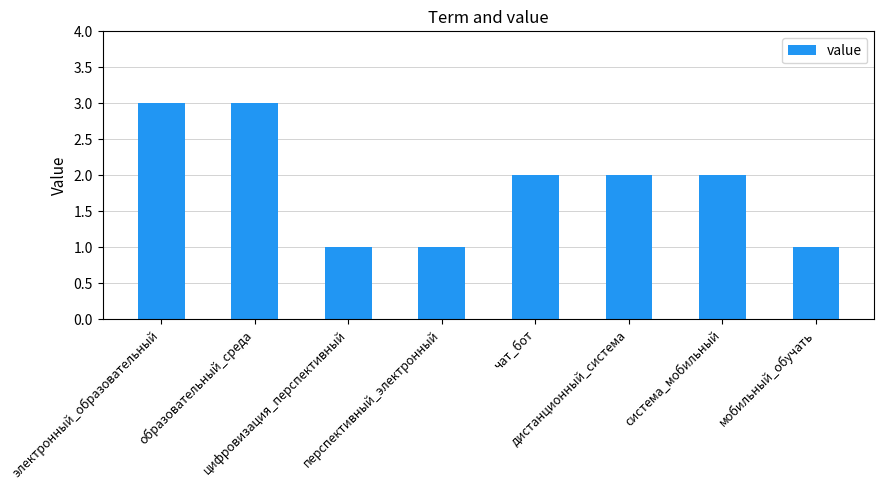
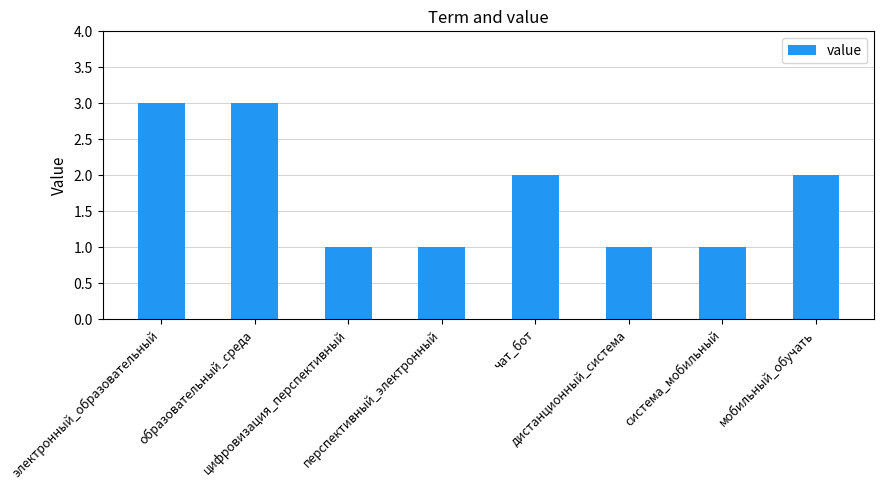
дистанционный_система: 2 -> 1
система_мобильный: 2 -> 1
мобильный_обучать: 1 -> 2
